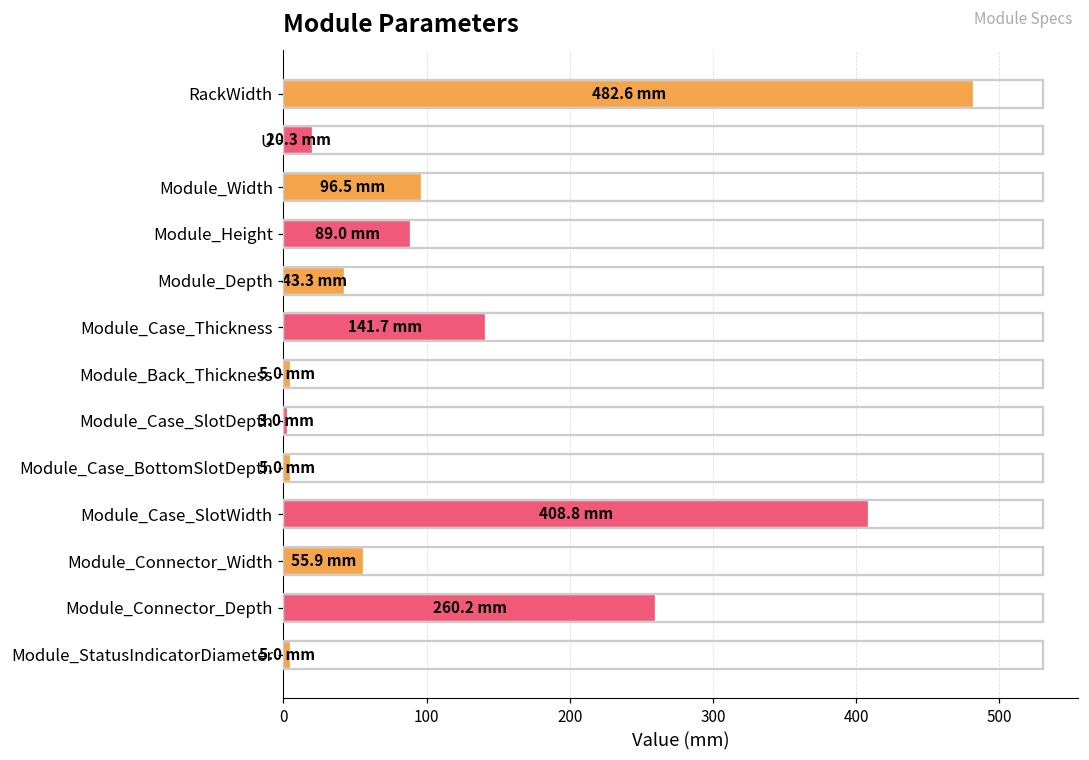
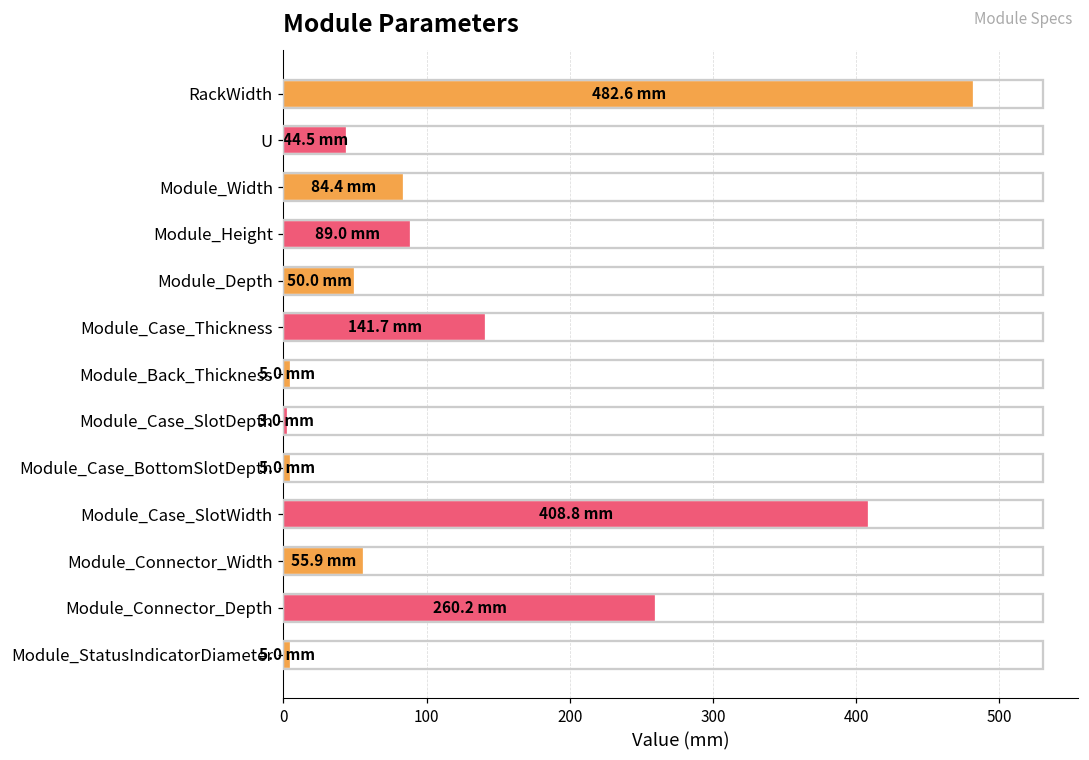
U: 20.3 -> 44.5
Module_Width: 96.5 -> 84.4
Module_Depth: 43.3 -> 50.0
